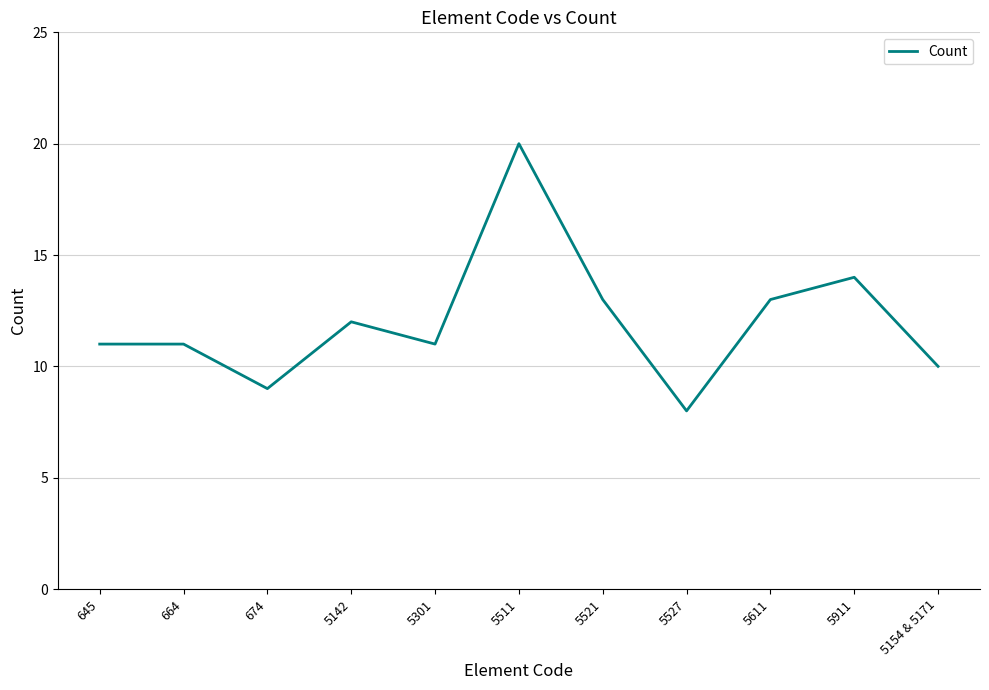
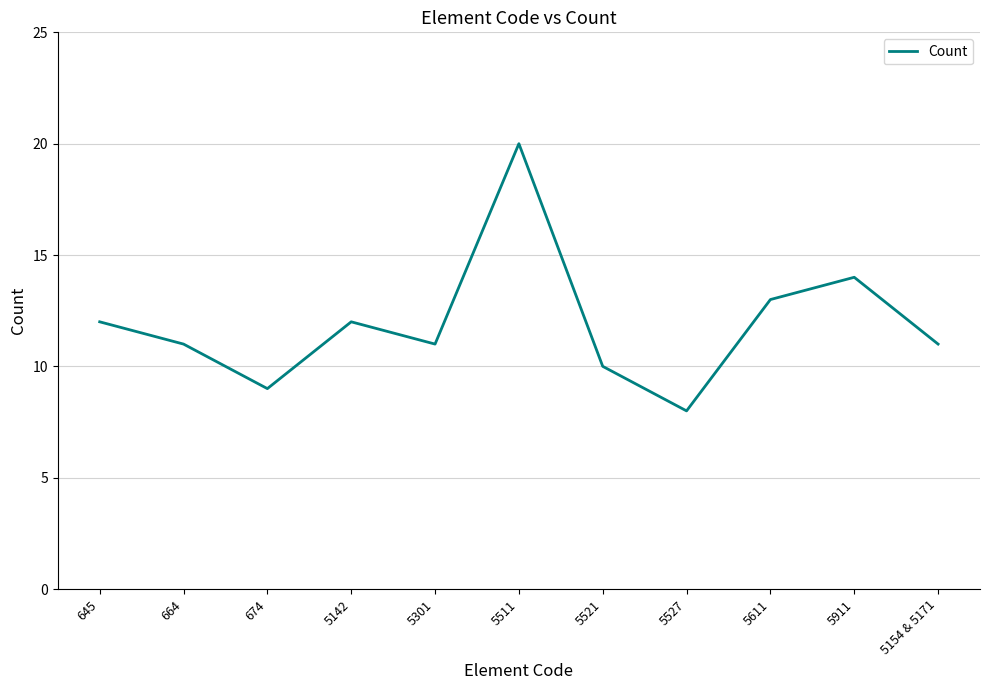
645: 11 -> 12
5521: 13 -> 10
5154 & 5171: 10 -> 11
